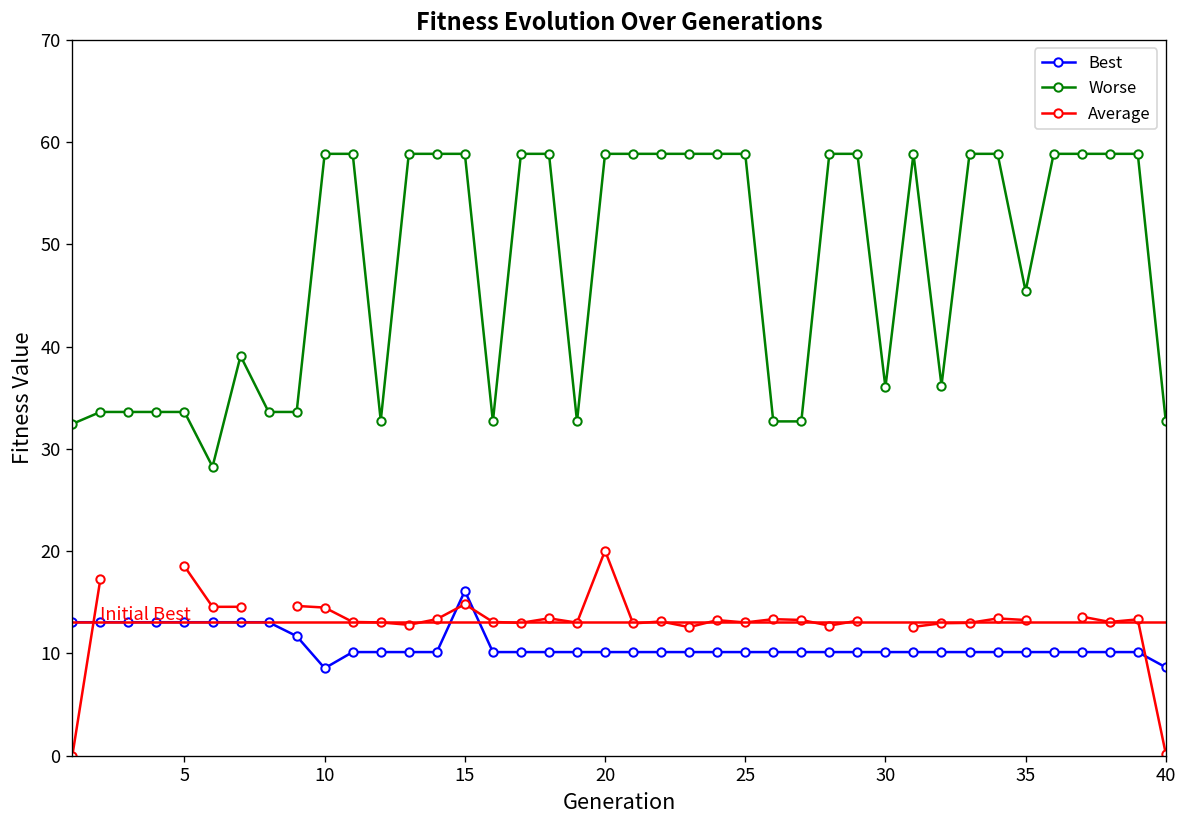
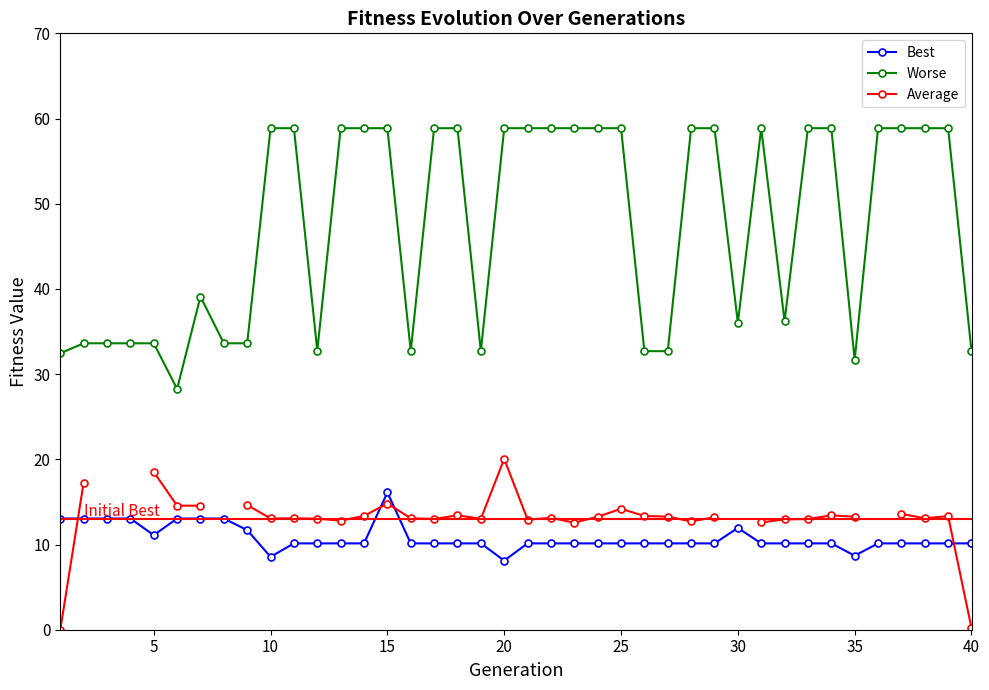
Best, 5: 13 -> 11
Average, 10: 14 -> 13
Best, 20: 10 -> 8
Average, 25: 13 -> 14
Best, 30: 10 -> 12
Best, 35: 10 -> 9
Worse, 35: 45 -> 32
Best, 40: 9 -> 10
